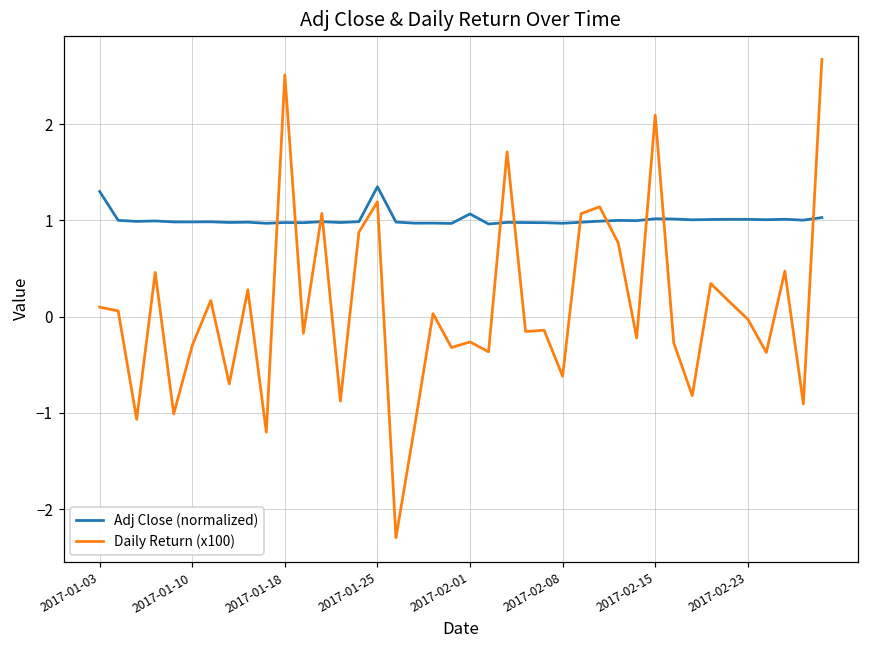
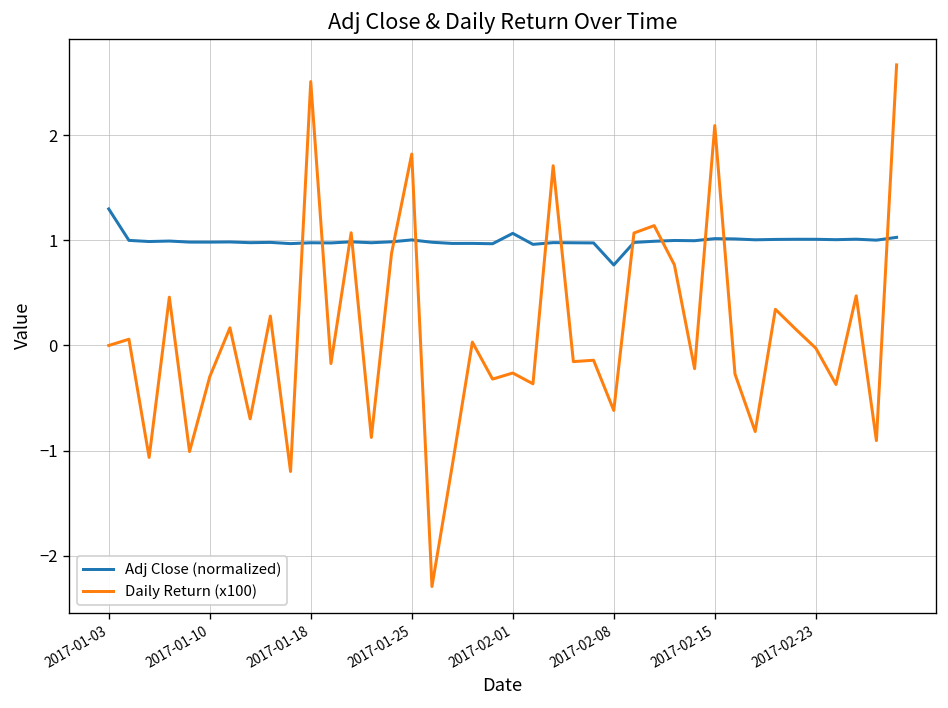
Daily Return (x100), 2017-01-03: 0.1 -> 0.0
Adj Close (normalized), 2017-01-25: 1.3 -> 1.0
Daily Return (x100), 2017-01-25: 1.2 -> 1.8
Adj Close (normalized), 2017-02-08: 1.0 -> 0.8
